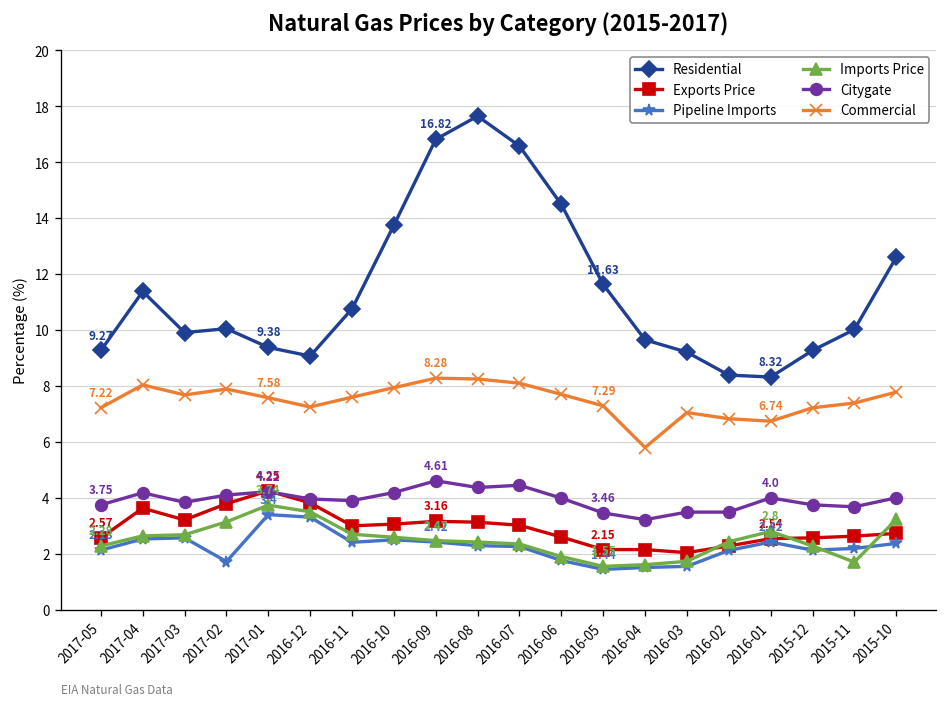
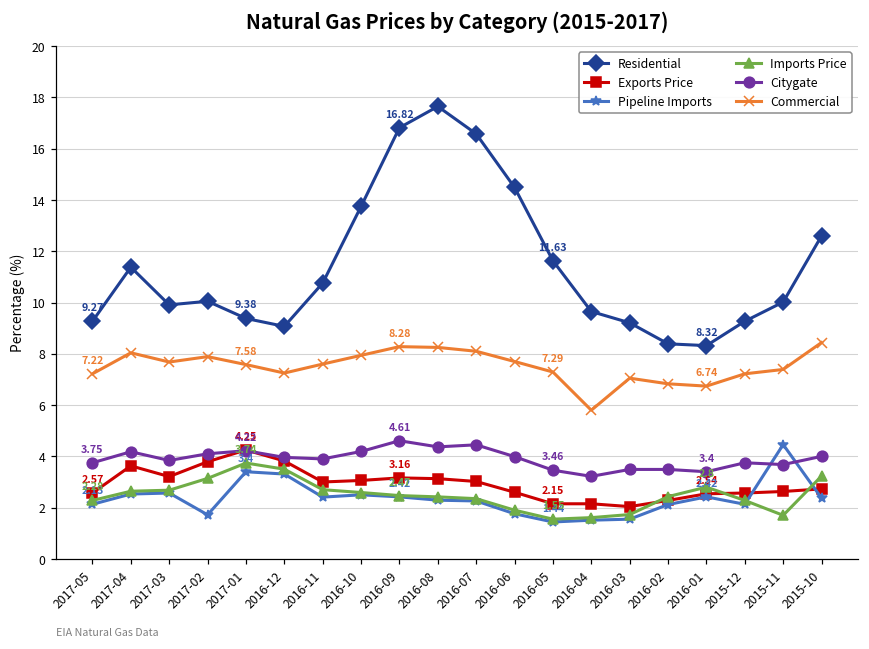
Citygate, 2016-01: 4.0 -> 3.4
Pipeline Imports, 2015-11: 2.2 -> 4.5
Commercial, 2015-10: 7.8 -> 8.4
